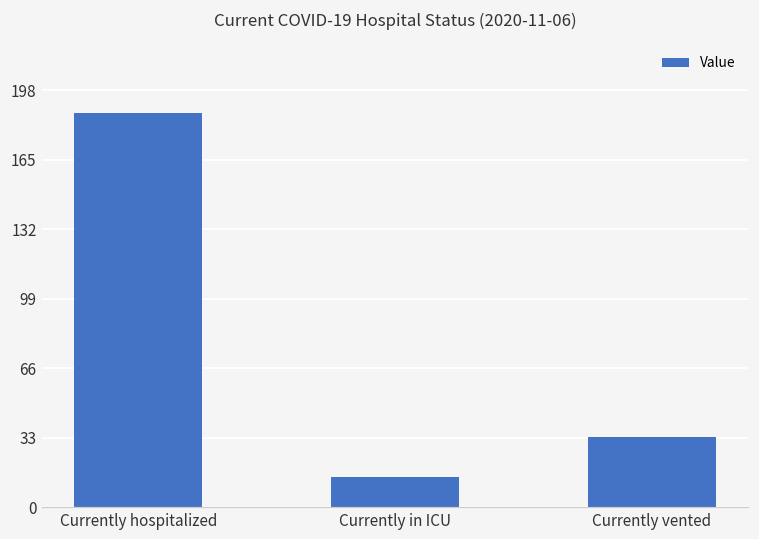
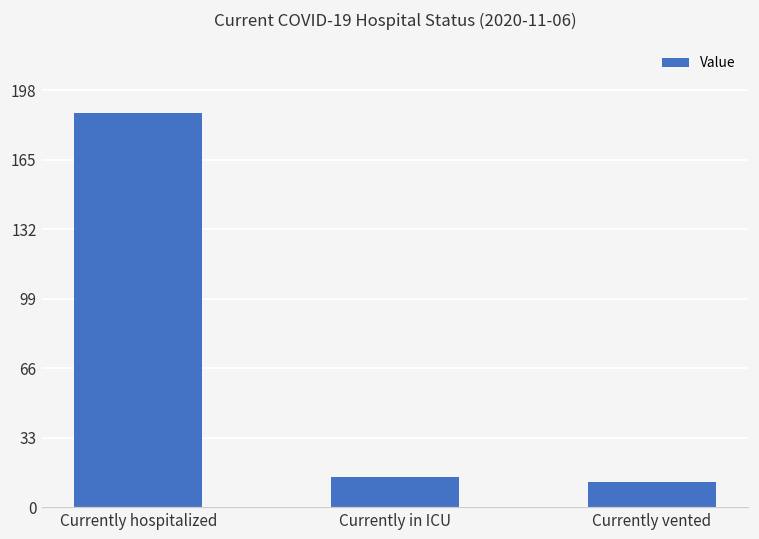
Currently vented: 33 -> 12
